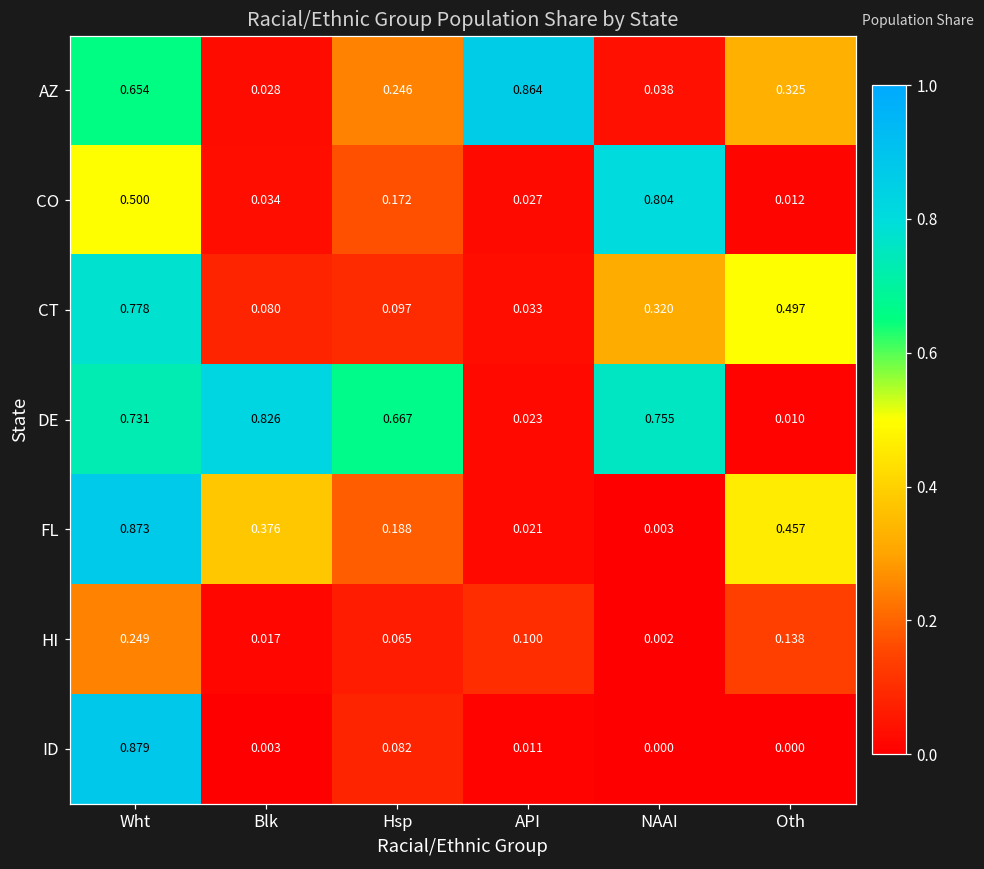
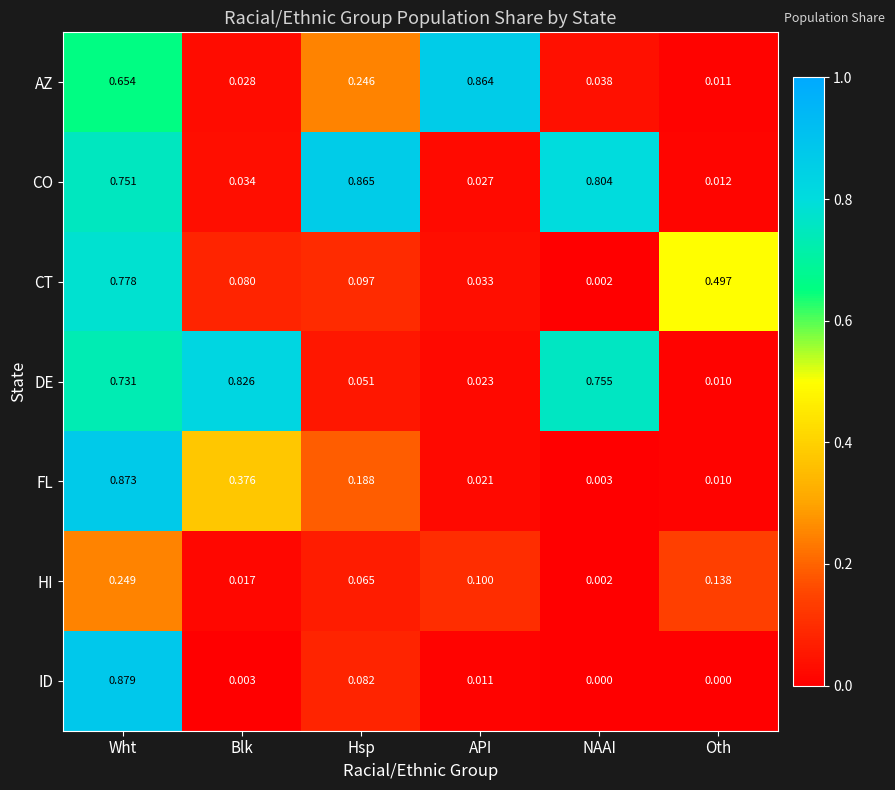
AZ, Oth: 0.325 -> 0.011
CO, Wht: 0.500 -> 0.751
CO, Hsp: 0.172 -> 0.865
CT, NAAI: 0.320 -> 0.002
DE, Hsp: 0.667 -> 0.051
FL, Oth: 0.457 -> 0.010
